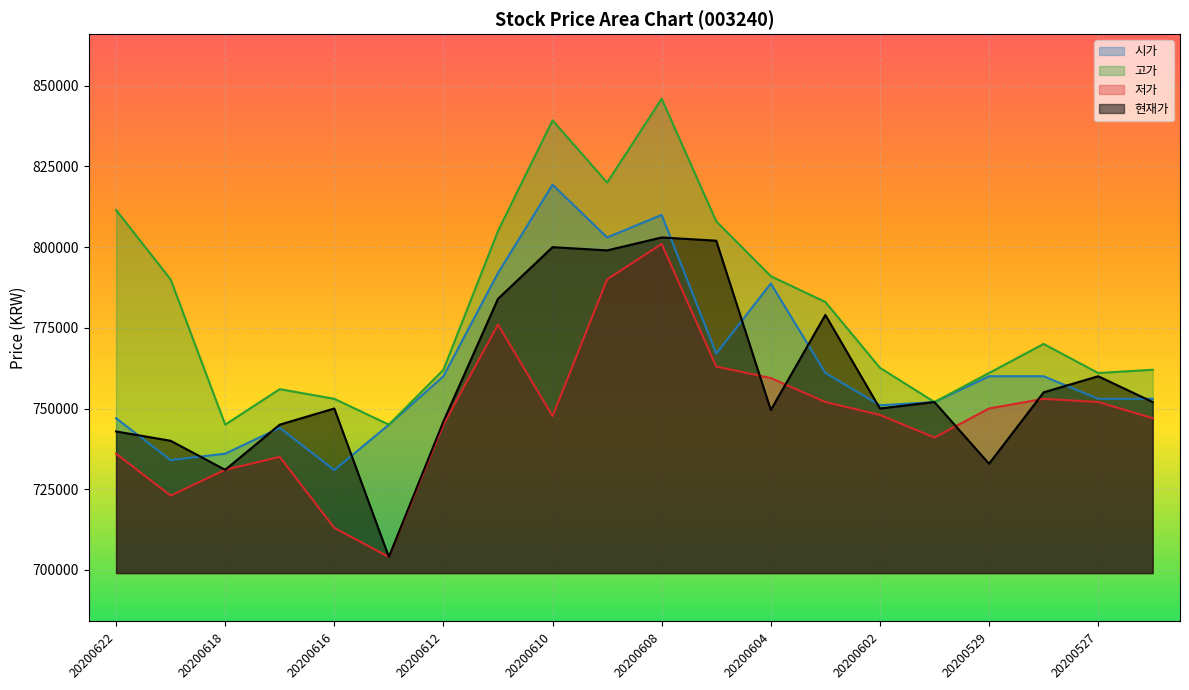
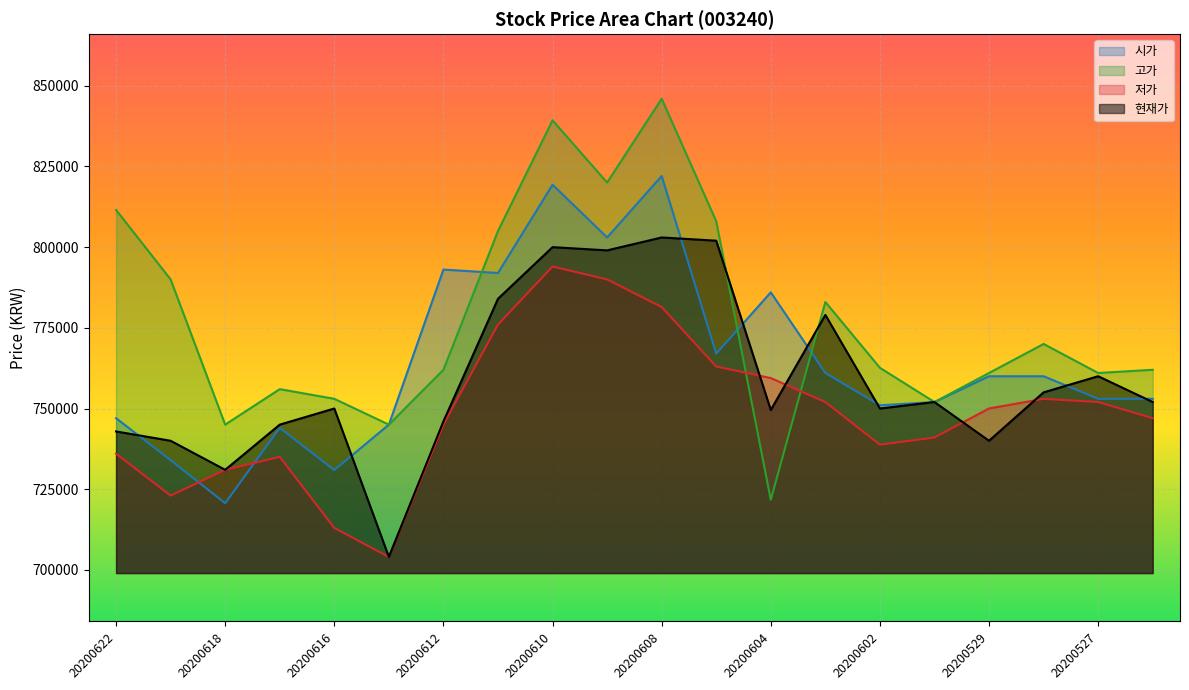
시가, 20200618: 736000 -> 721000
시가, 20200612: 760000 -> 793000
저가, 20200610: 748000 -> 794000
시가, 20200608: 810000 -> 822000
저가, 20200608: 801000 -> 781000
시가, 20200604: 789000 -> 786000
고가, 20200604: 791000 -> 722000
저가, 20200602: 748000 -> 739000
현재가, 20200529: 733000 -> 740000
